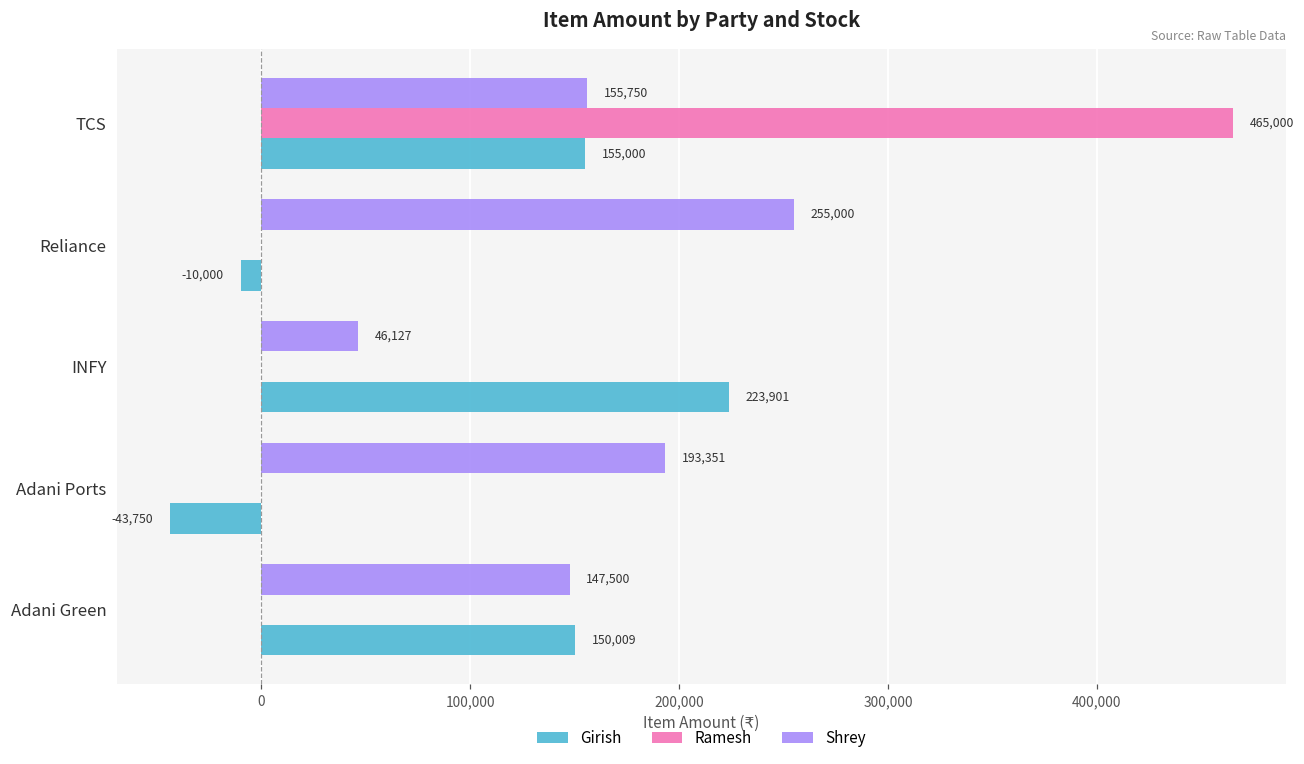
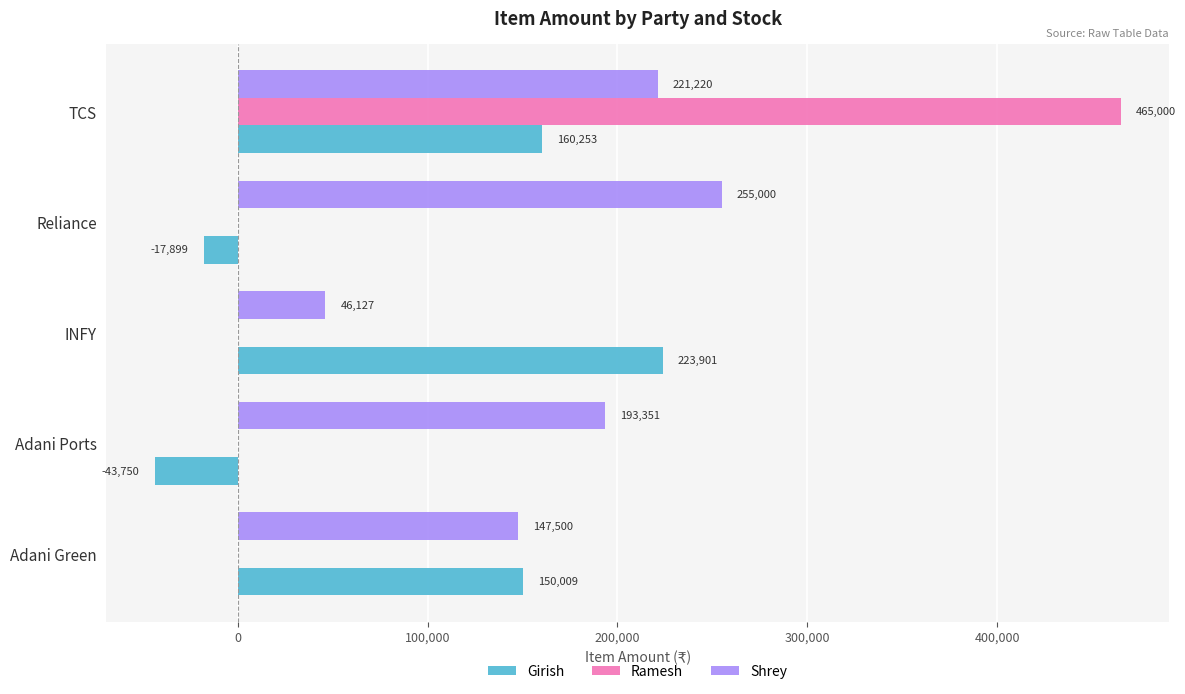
Shrey, TCS: 155,750 -> 221,220
Girish, TCS: 155,000 -> 160,253
Girish, Reliance: -10,000 -> -17,899
